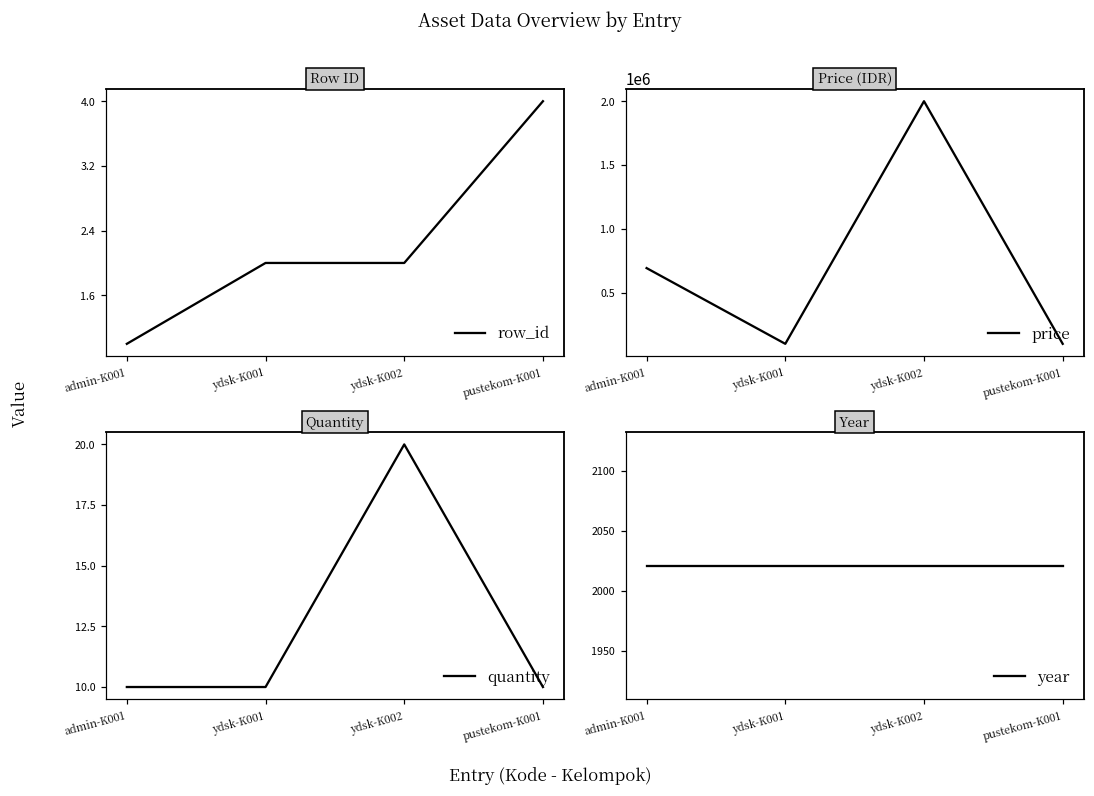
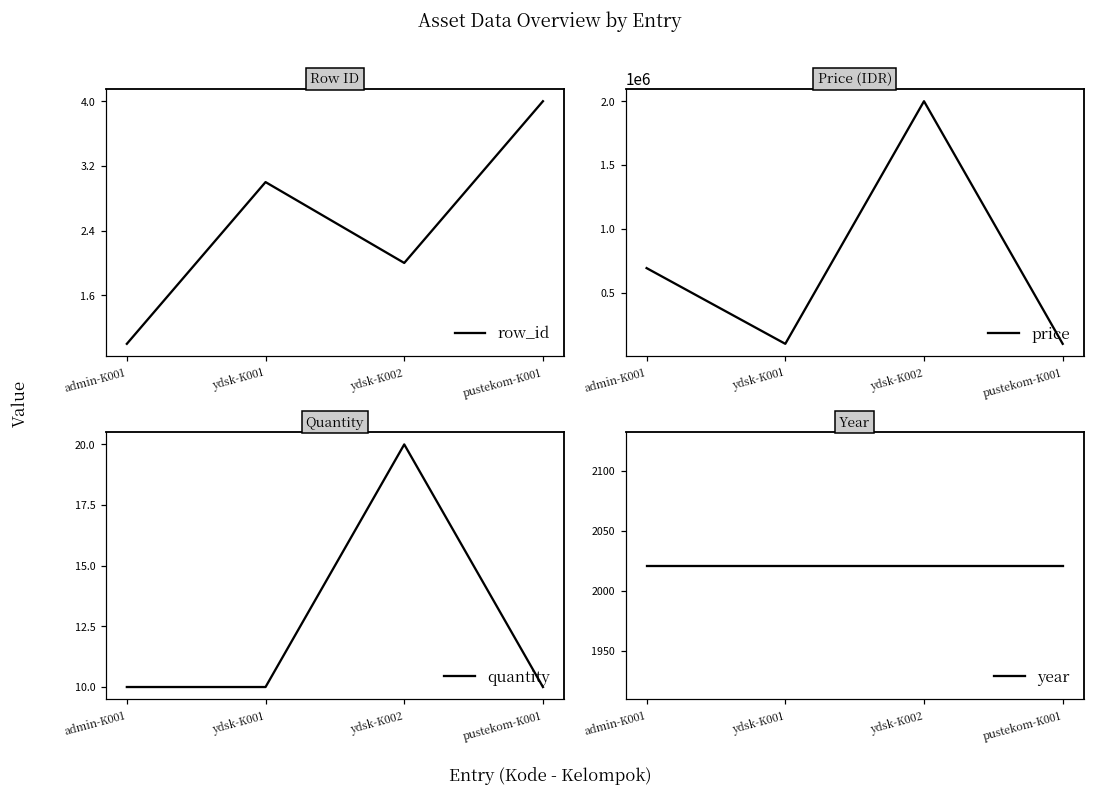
Row ID, ydsk-K001: 2 -> 3
